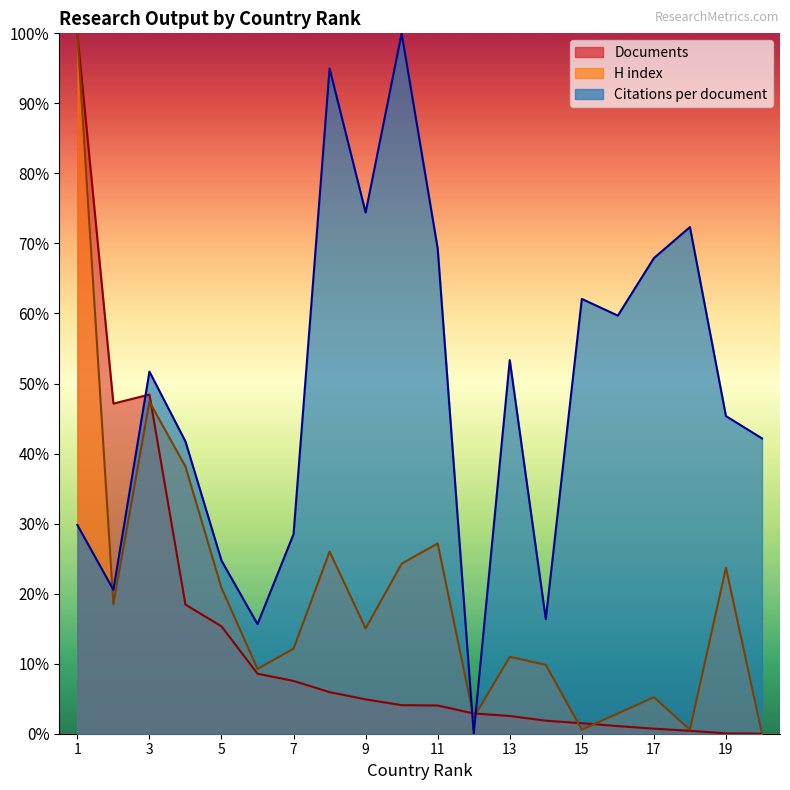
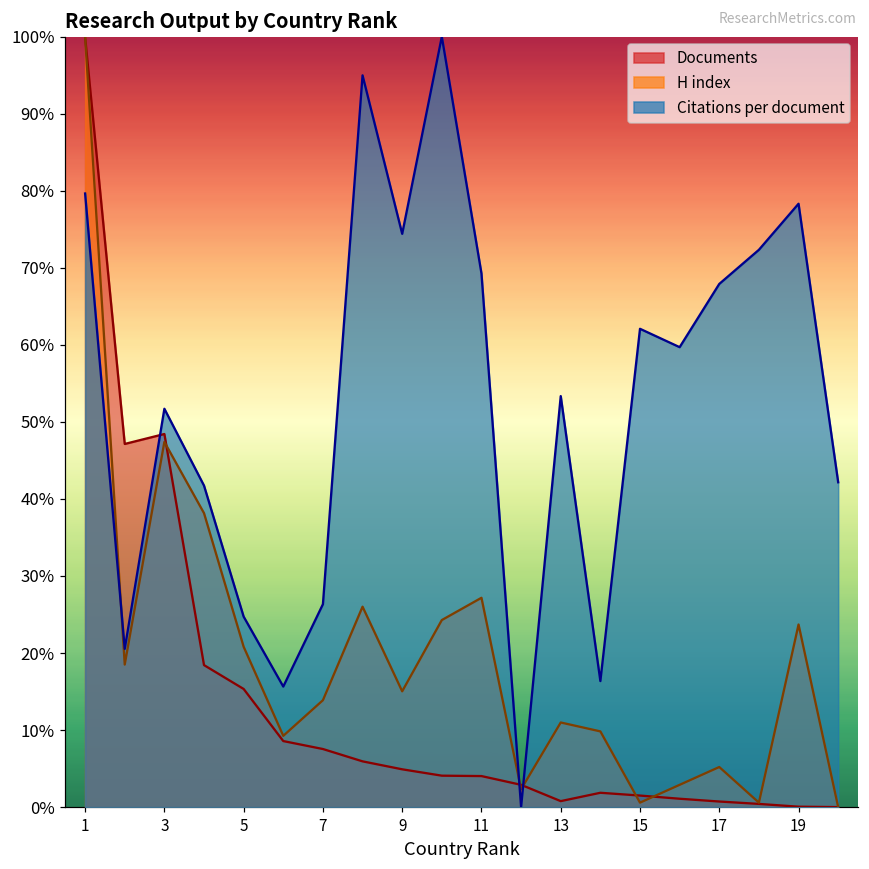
Citations per document, 1: 30% -> 80%
H index, 7: 12% -> 14%
Citations per document, 7: 29% -> 26%
Documents, 13: 3% -> 1%
Citations per document, 19: 45% -> 78%
